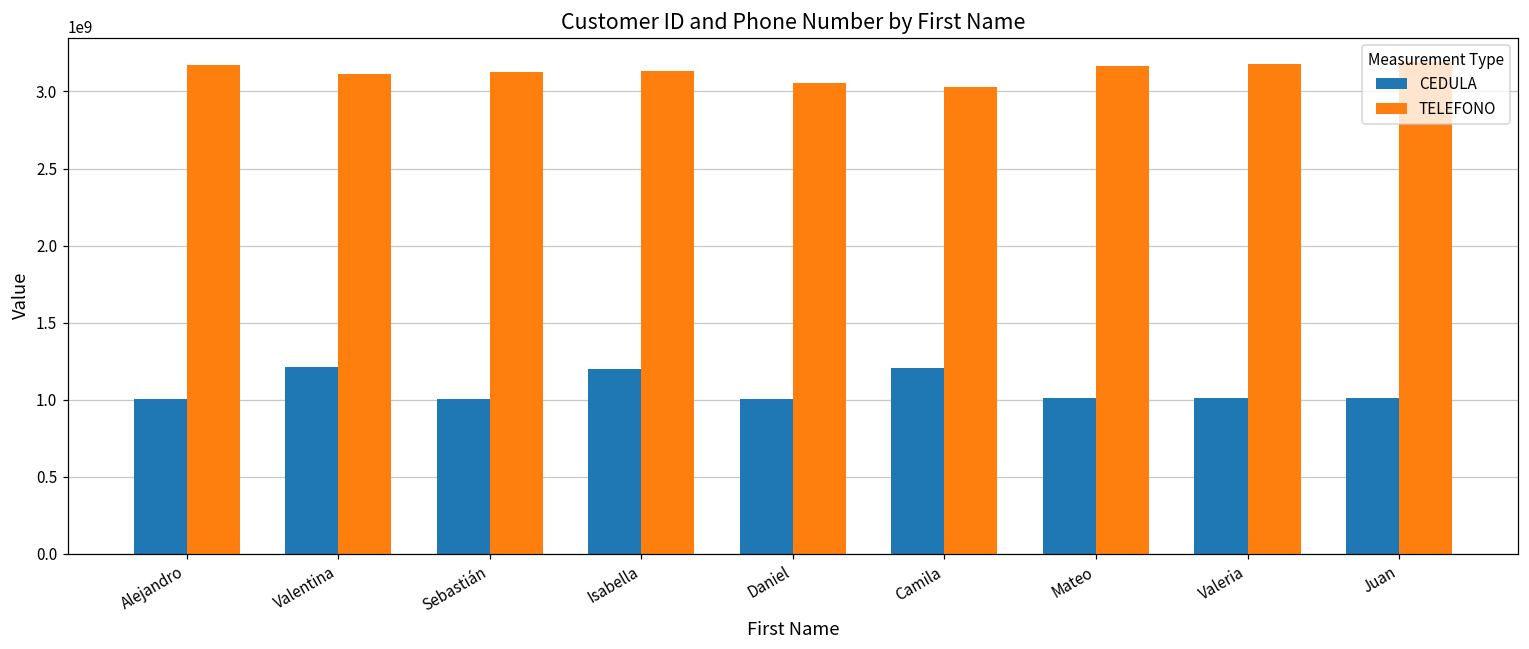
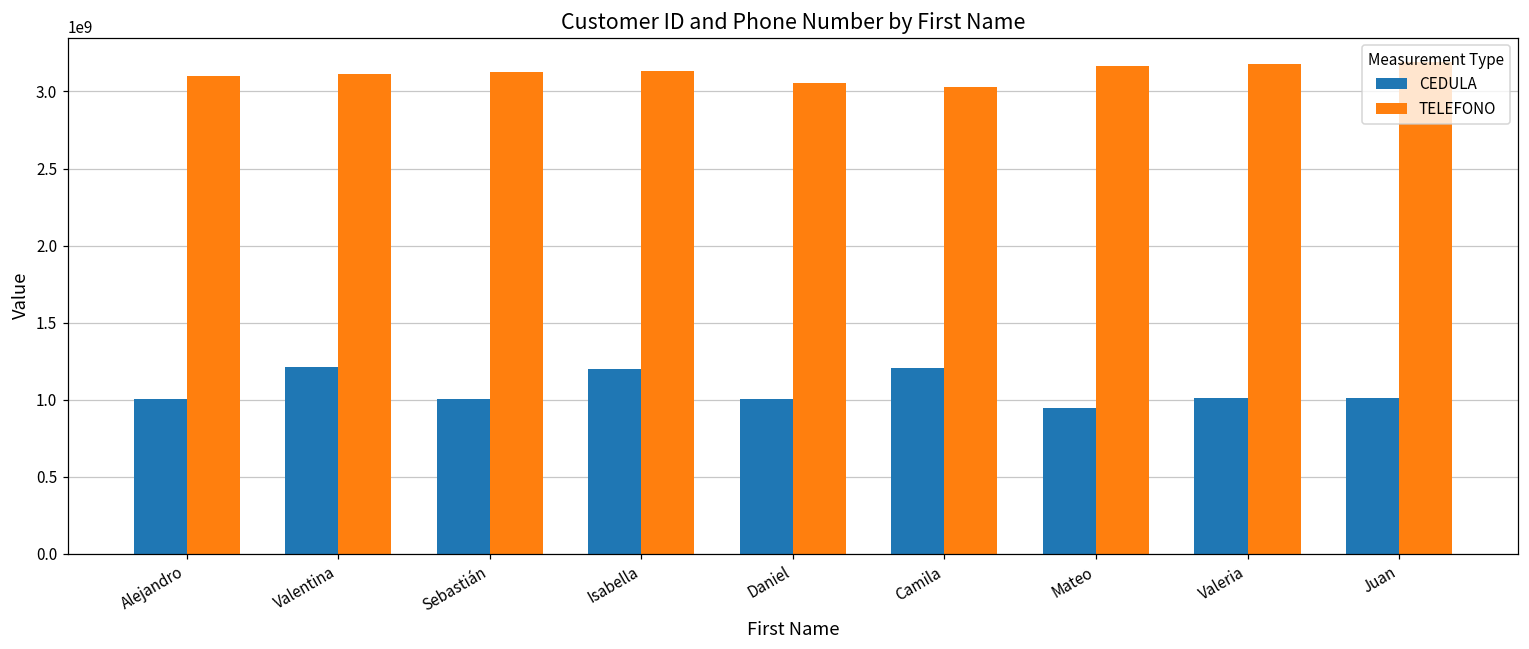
TELEFONO, Alejandro: 3170000000 -> 3100000000
CEDULA, Mateo: 1010000000 -> 950000000
